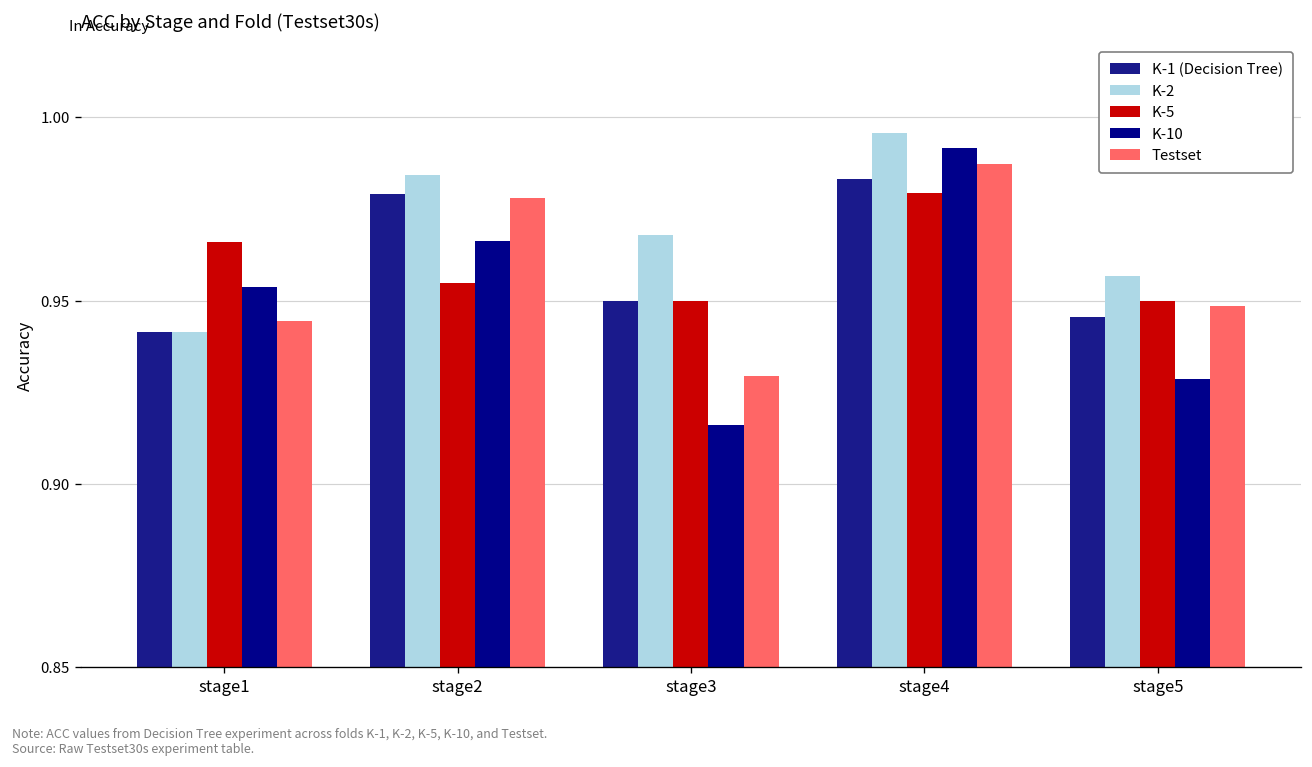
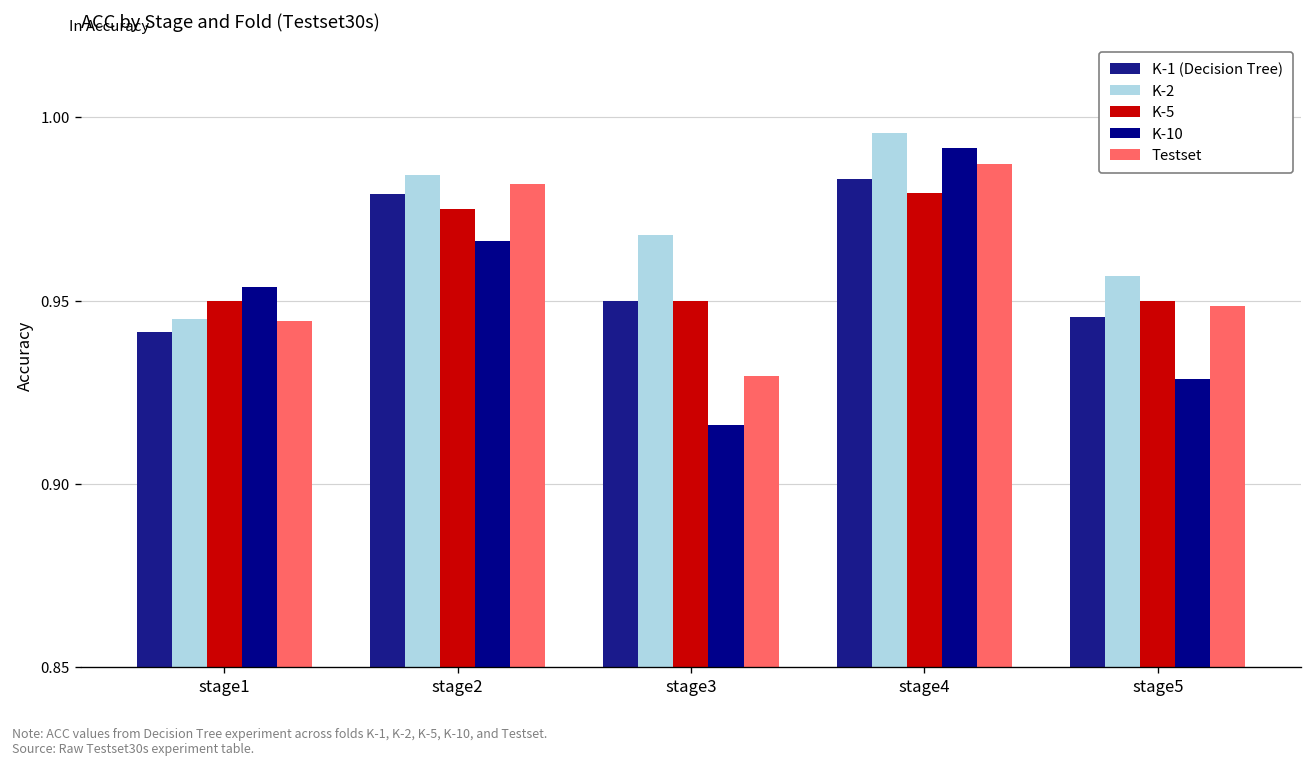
K-2, stage1: 0.941 -> 0.945
K-5, stage1: 0.966 -> 0.950
K-5, stage2: 0.955 -> 0.975
Testset, stage2: 0.978 -> 0.982
